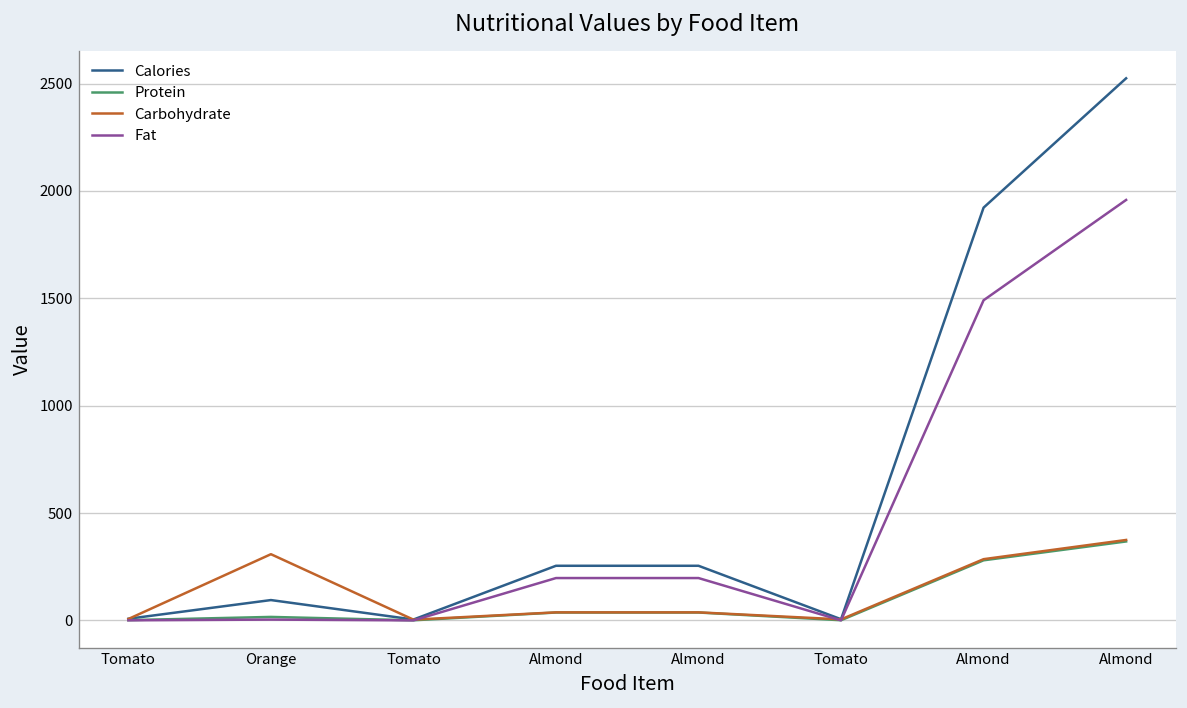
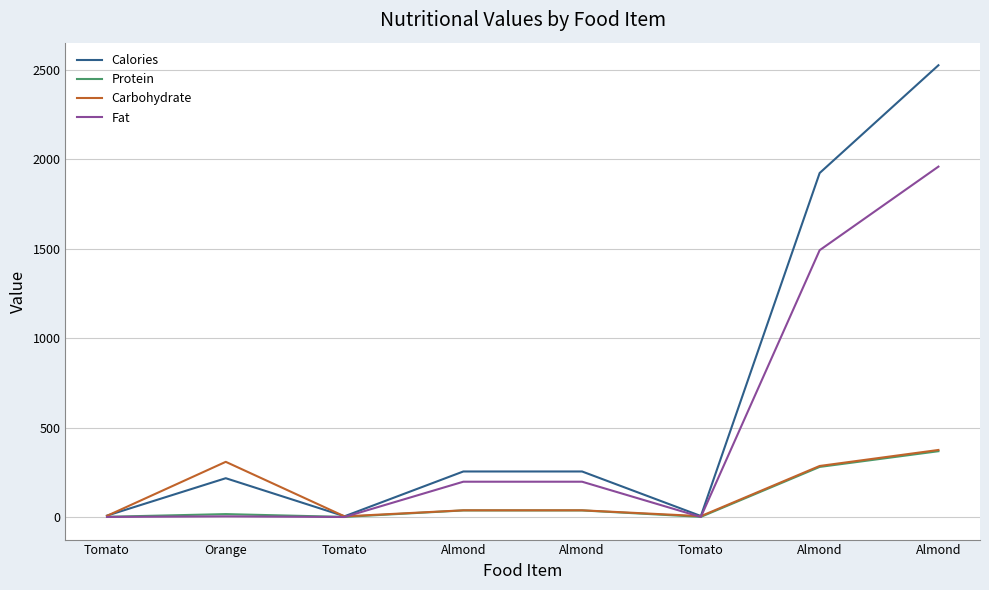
Calories, Orange: 100 -> 220
